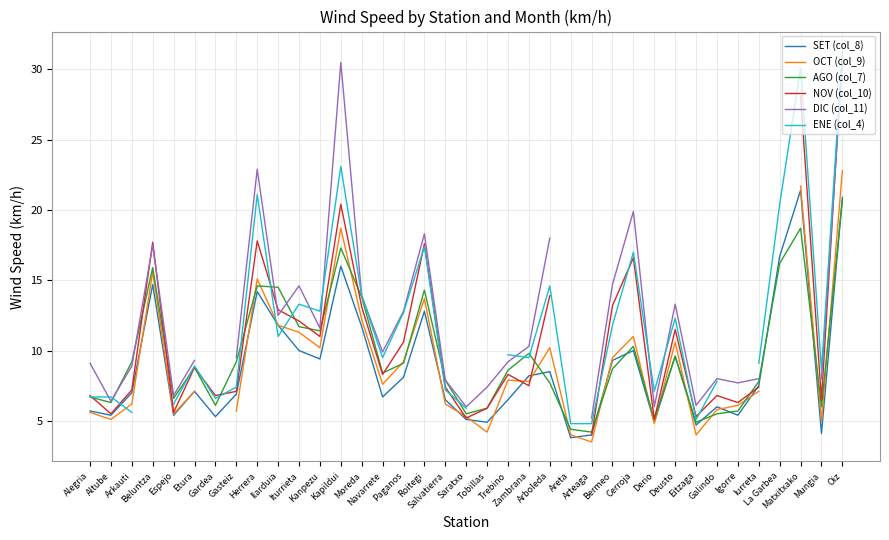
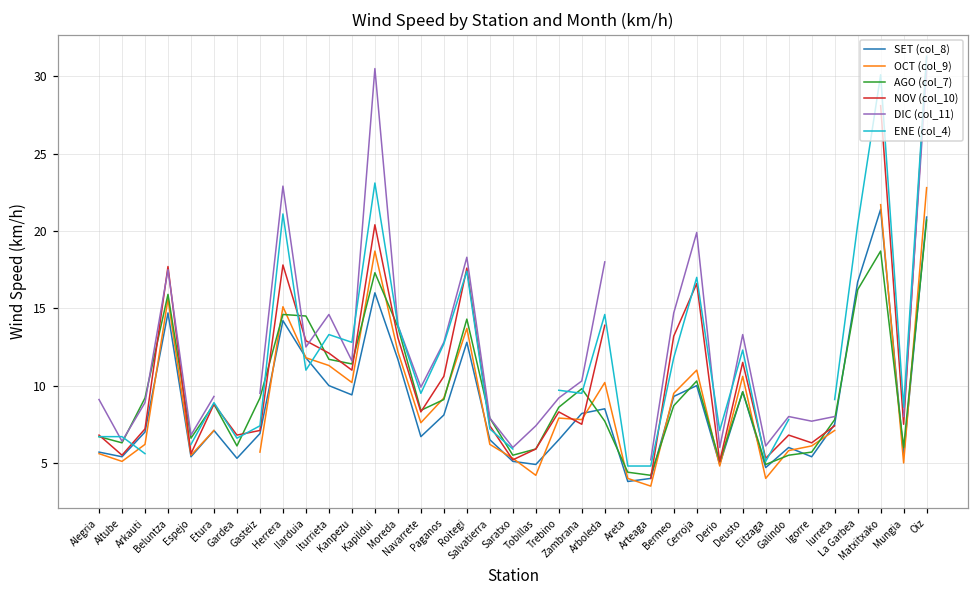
SET (col_8), Mungia: 4.1 -> 5.5
NOV (col_10), Mungia: 6.5 -> 7.5
